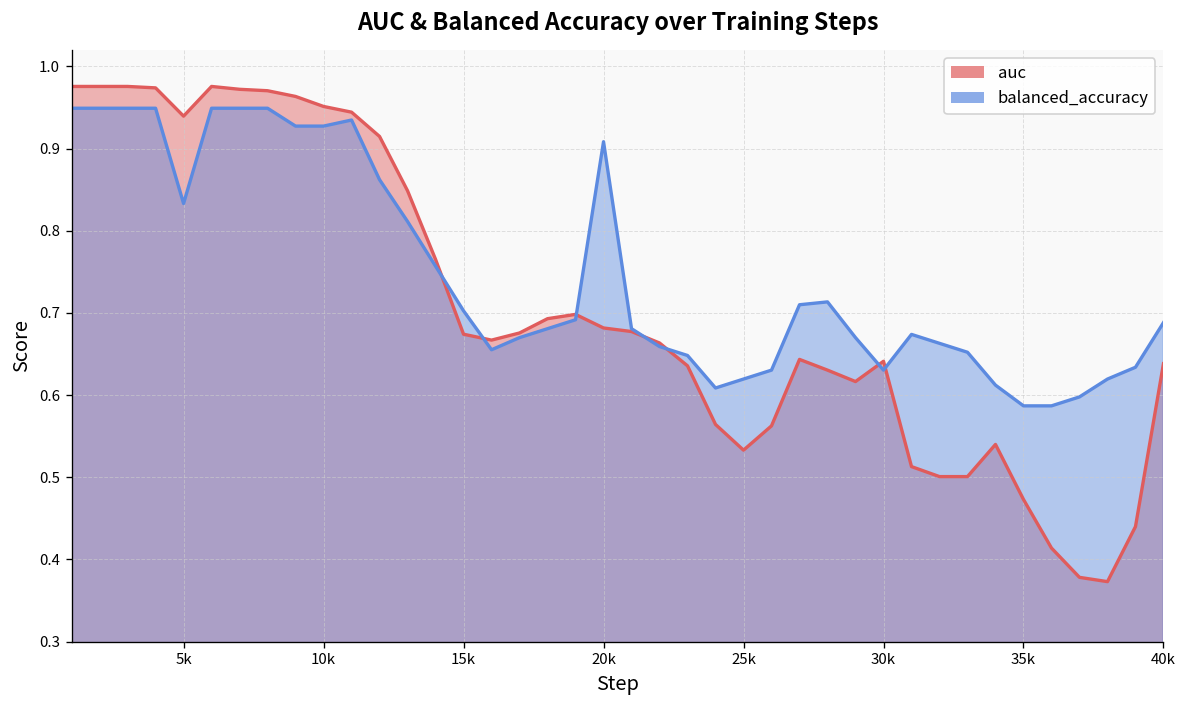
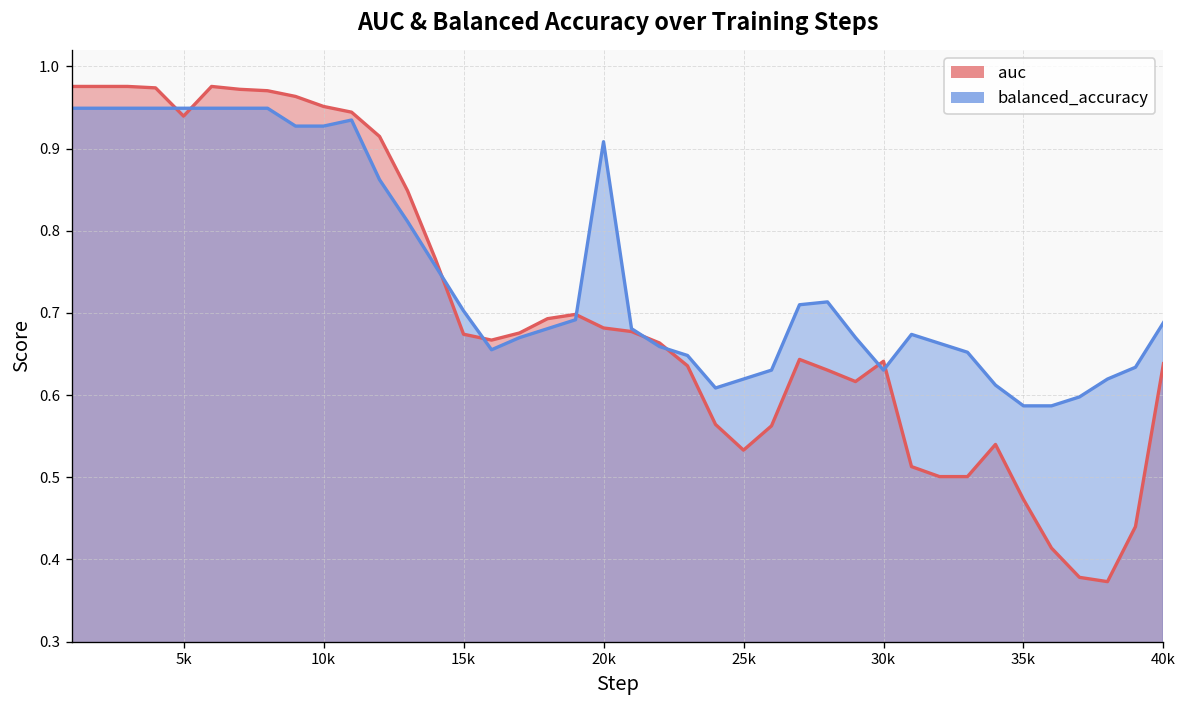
balanced_accuracy, 5k: 0.83 -> 0.95
